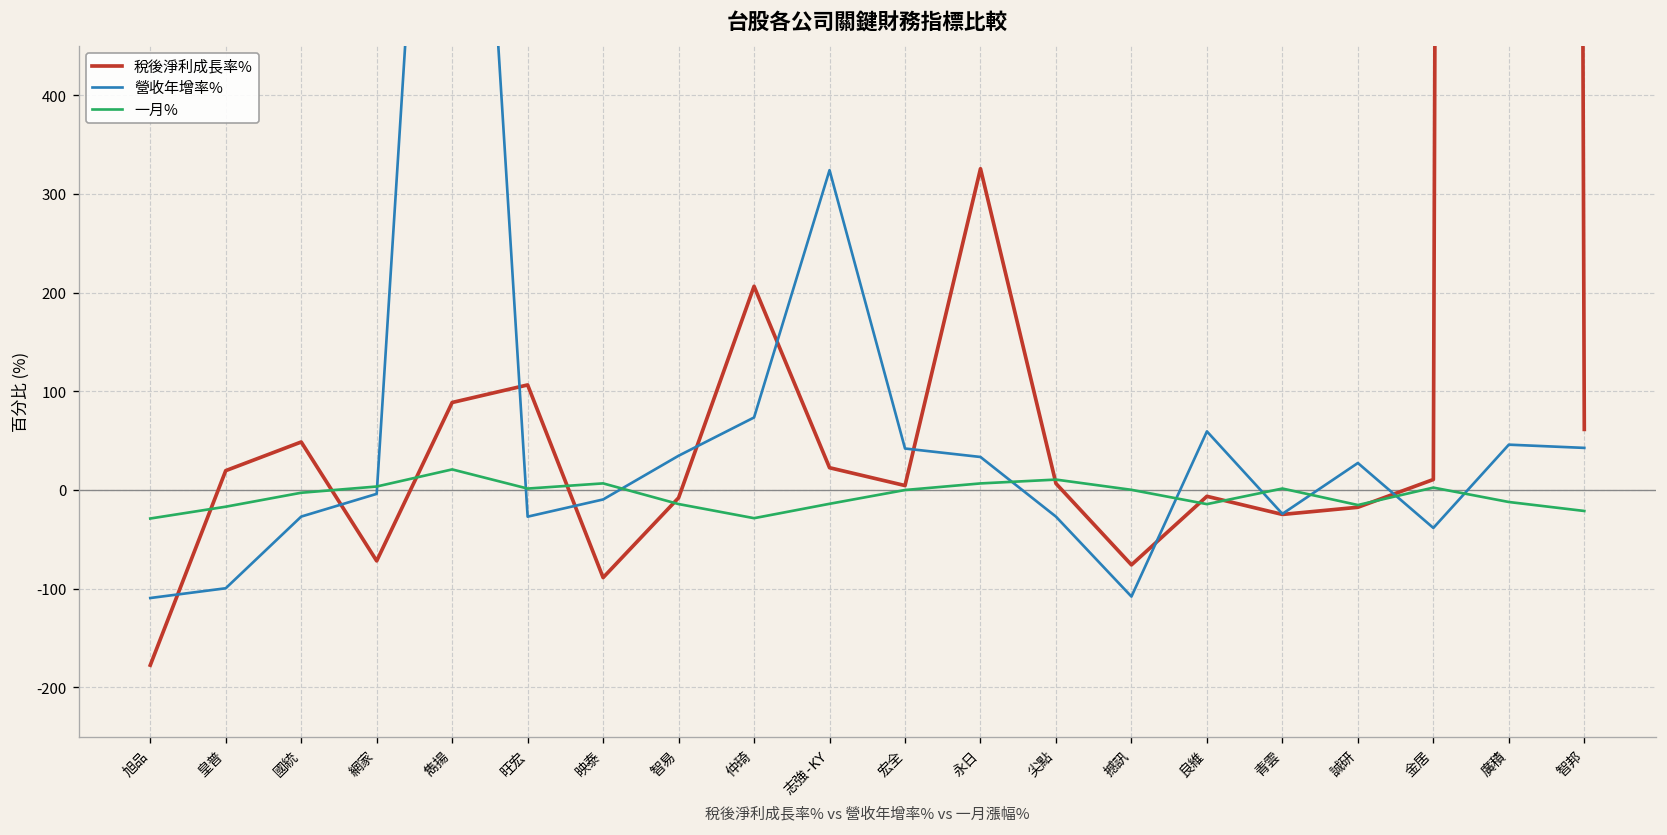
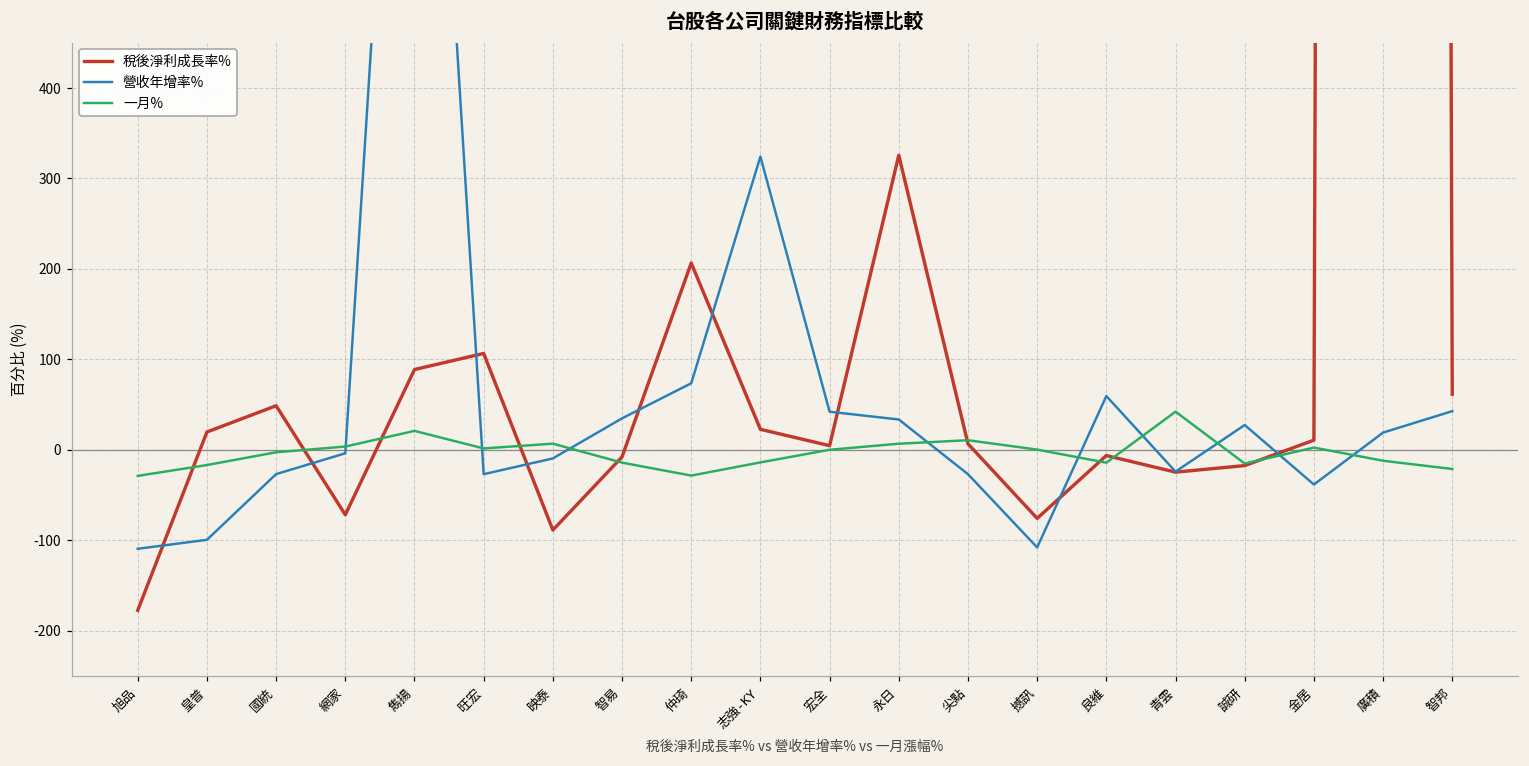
一月%, 青雲: 0 -> 40
營收年增率%, 廣積: 50 -> 20
